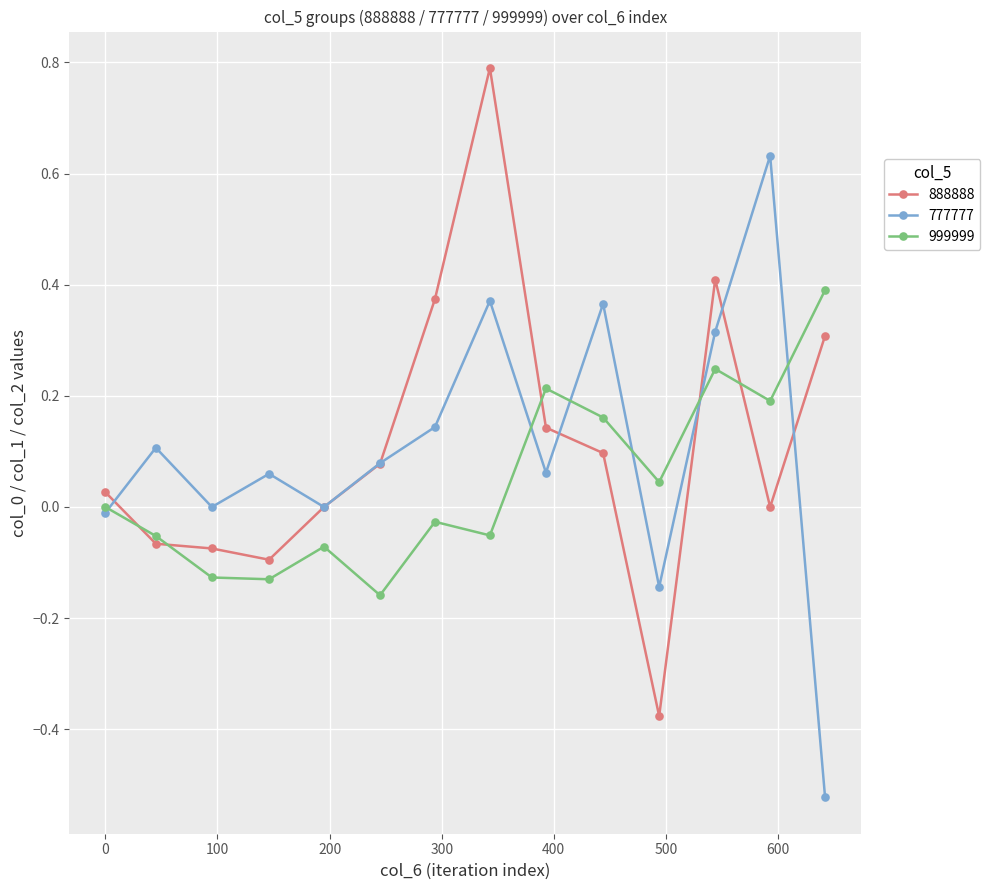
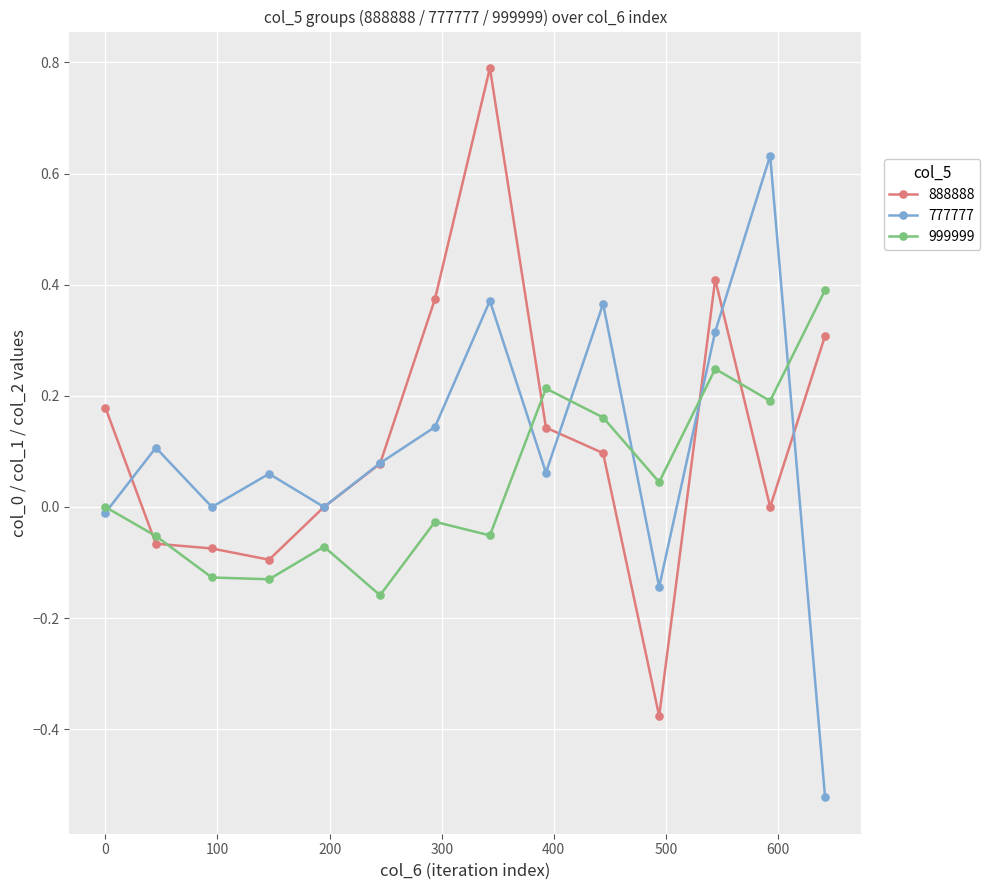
888888, 0: 0.03 -> 0.18
